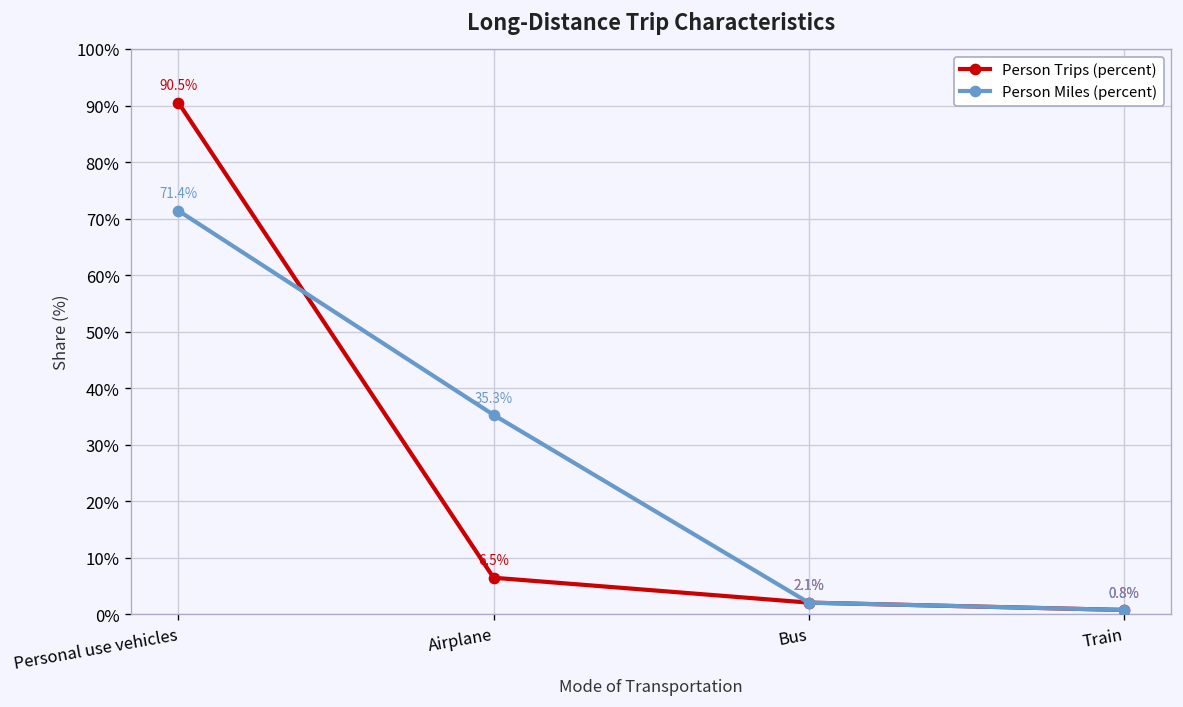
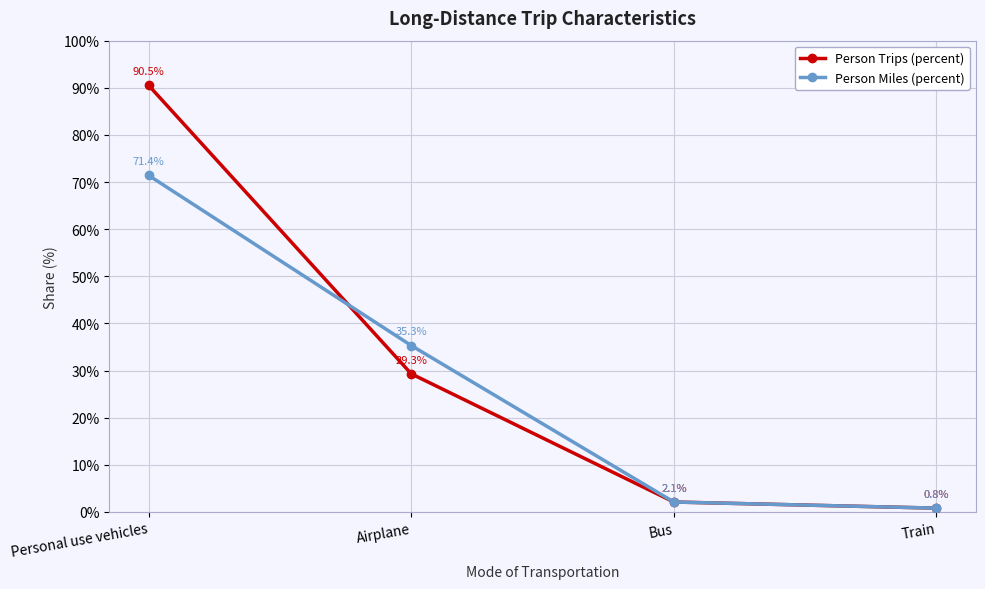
Person Trips (percent), Airplane: 6.5% -> 29.3%
